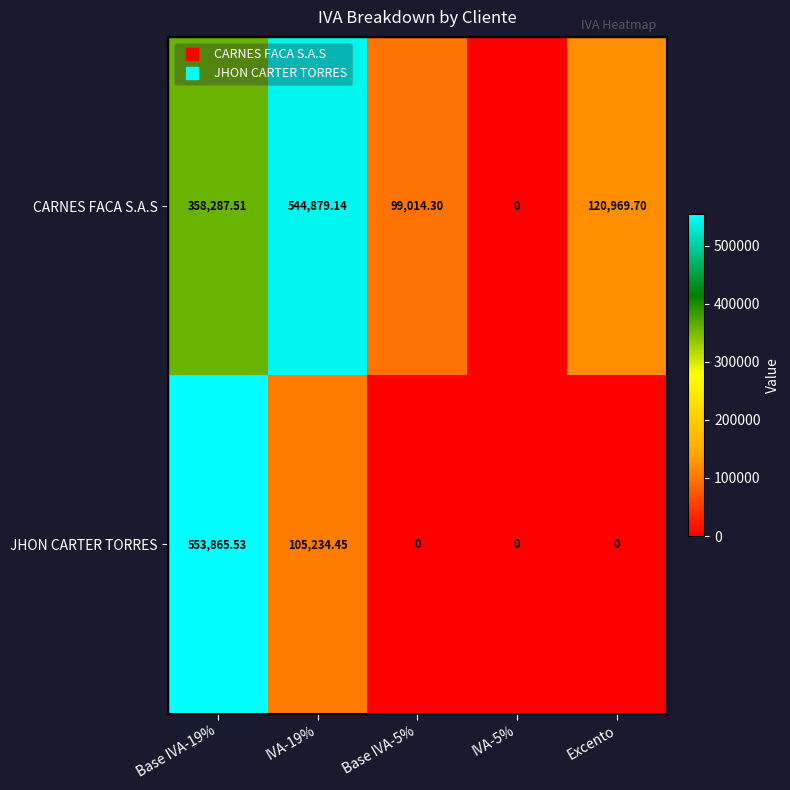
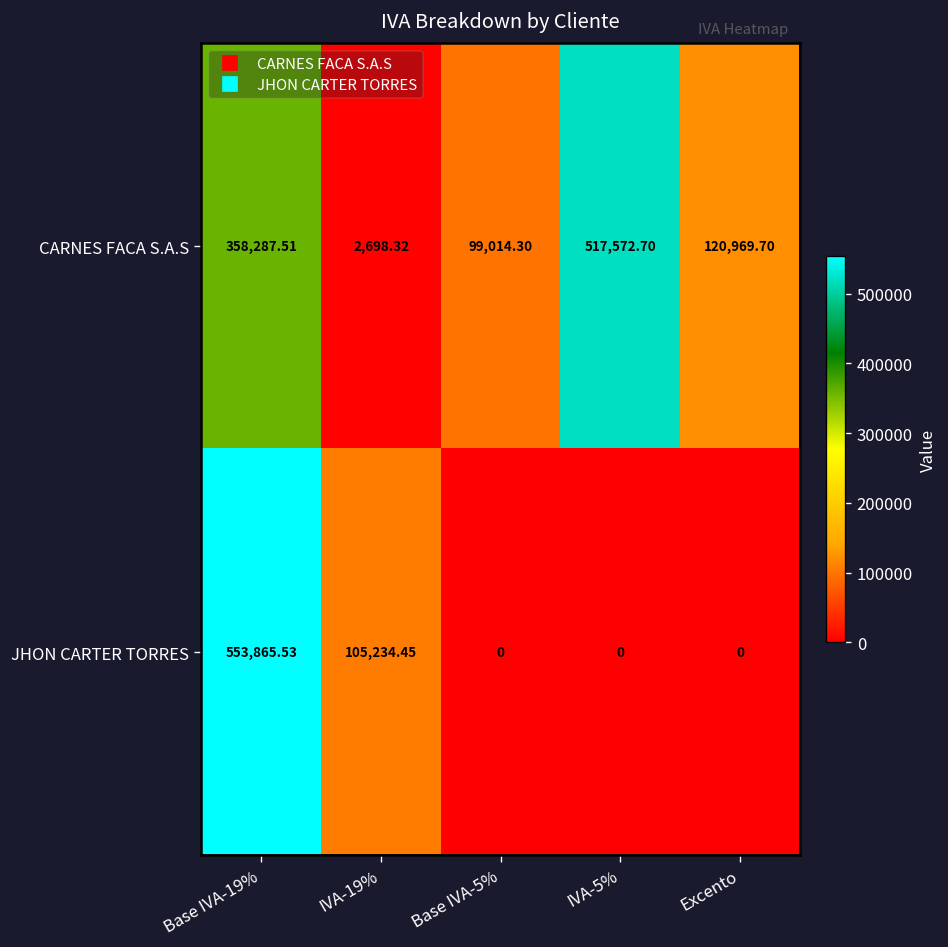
CARNES FACA S.A.S, IVA-19%: 544,879.14 -> 2,698.32
CARNES FACA S.A.S, IVA-5%: 0 -> 517,572.70
